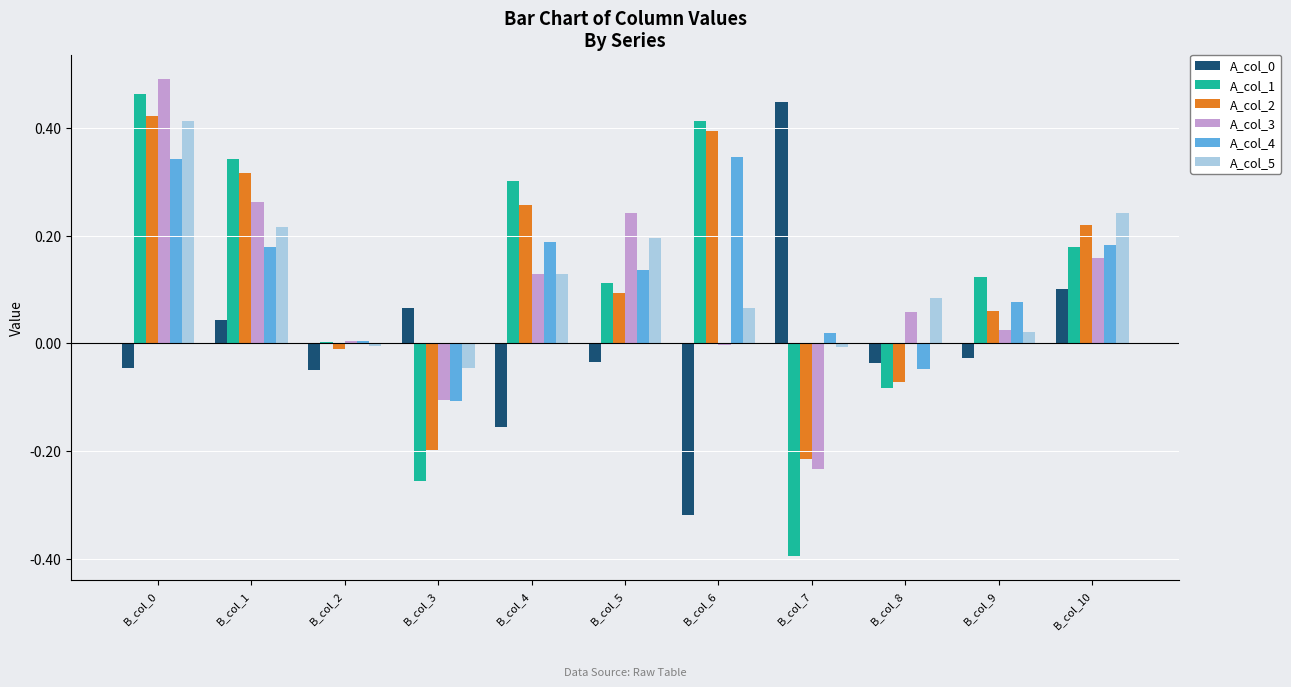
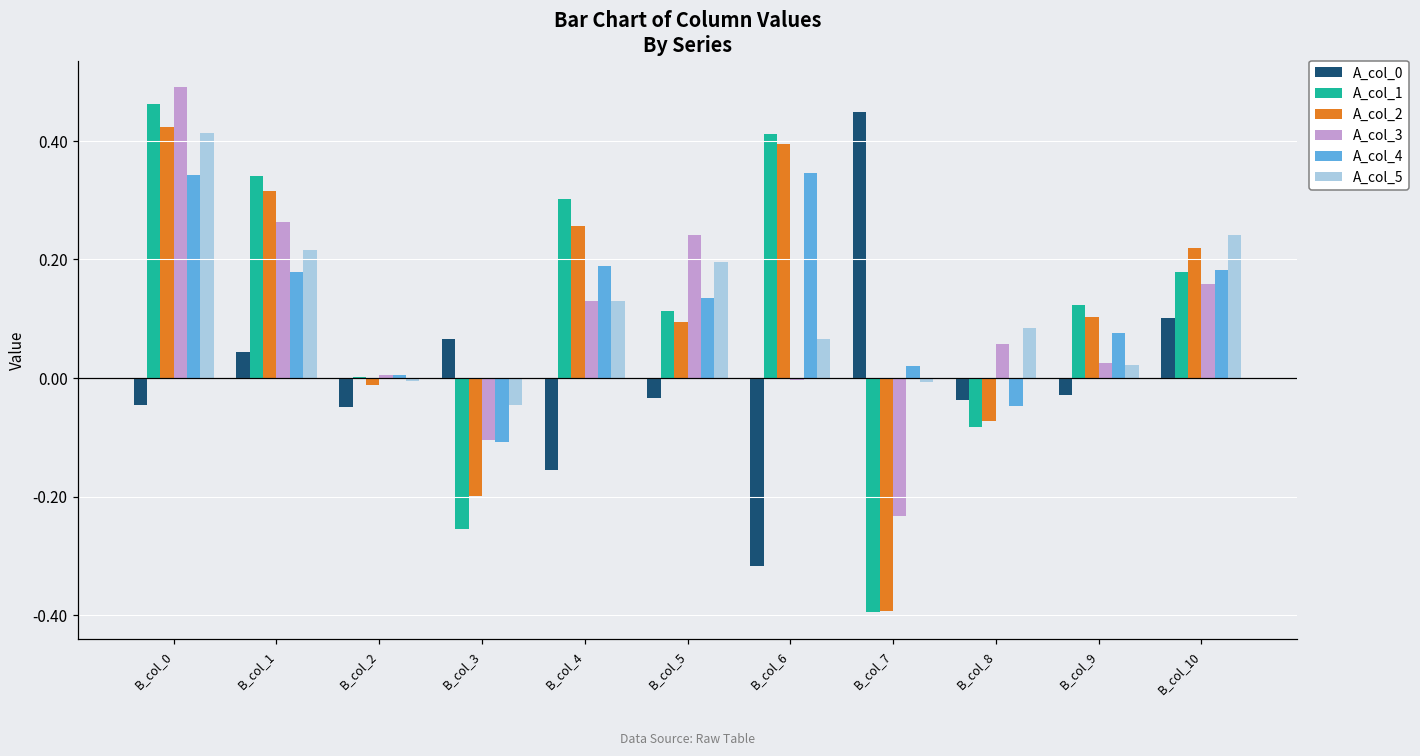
A_col_2, B_col_7: -0.22 -> -0.39
A_col_2, B_col_9: 0.06 -> 0.10
